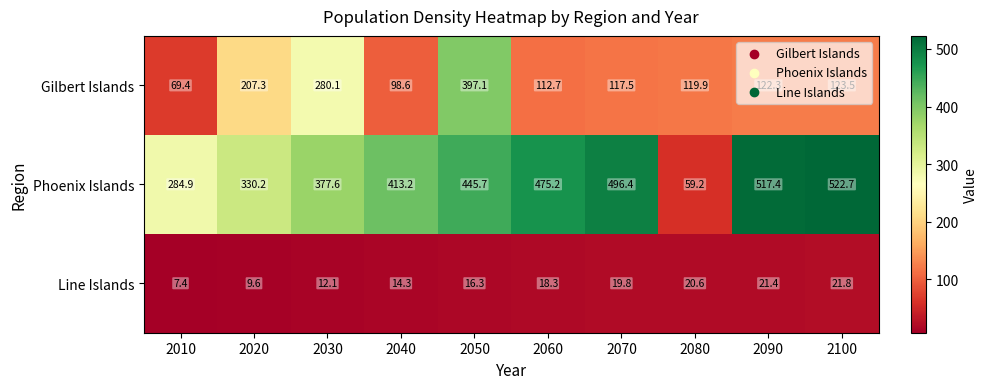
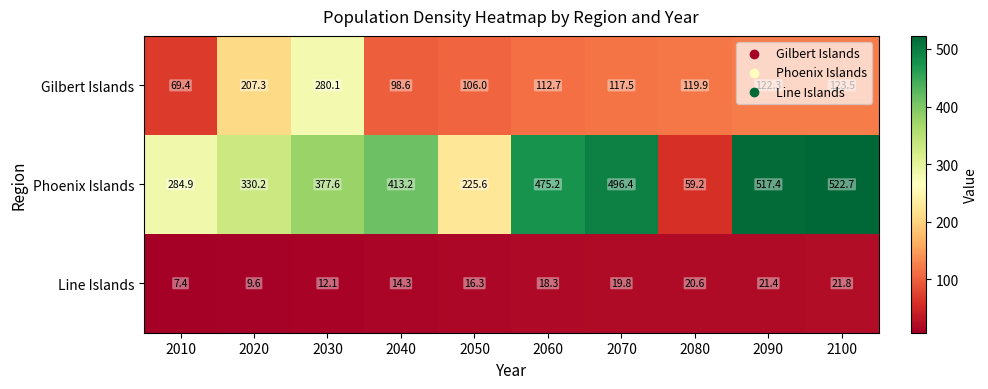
Gilbert Islands, 2050: 397.1 -> 106.0
Phoenix Islands, 2050: 445.7 -> 225.6
